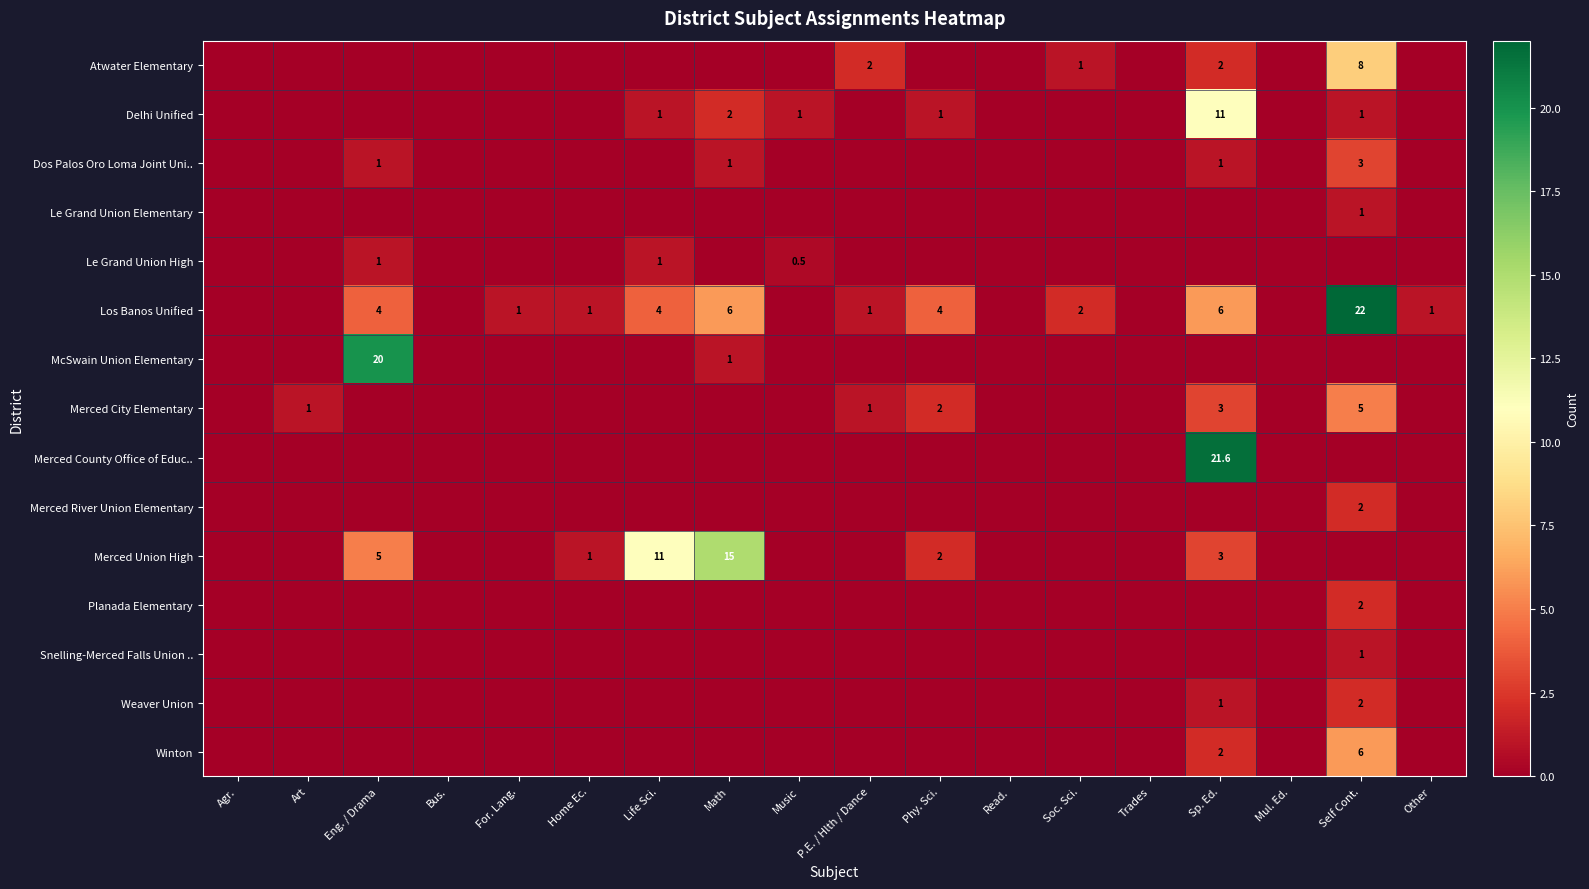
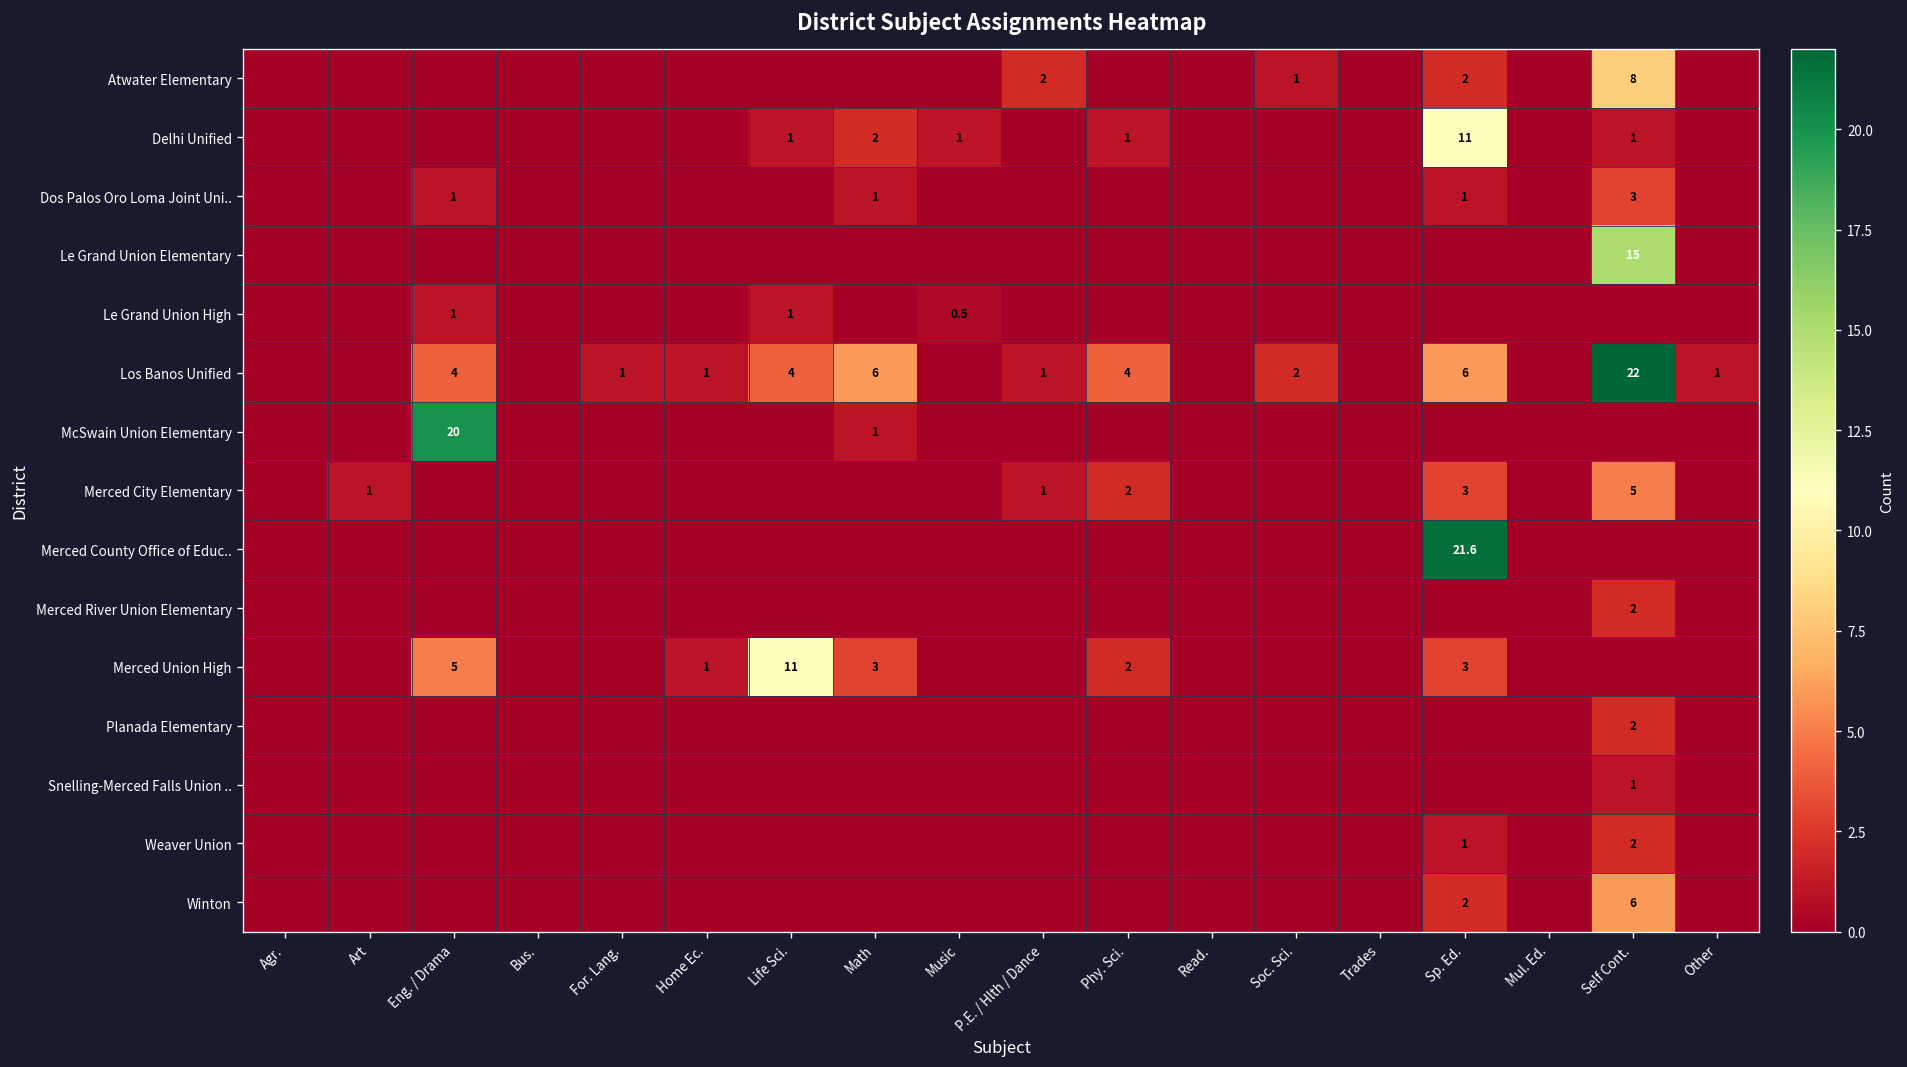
Le Grand Union Elementary, Self Cont.: 1 -> 15
Merced Union High, Math: 15 -> 3
